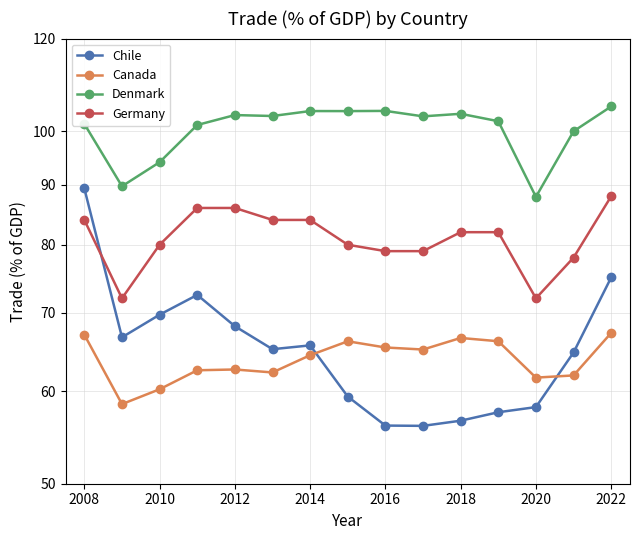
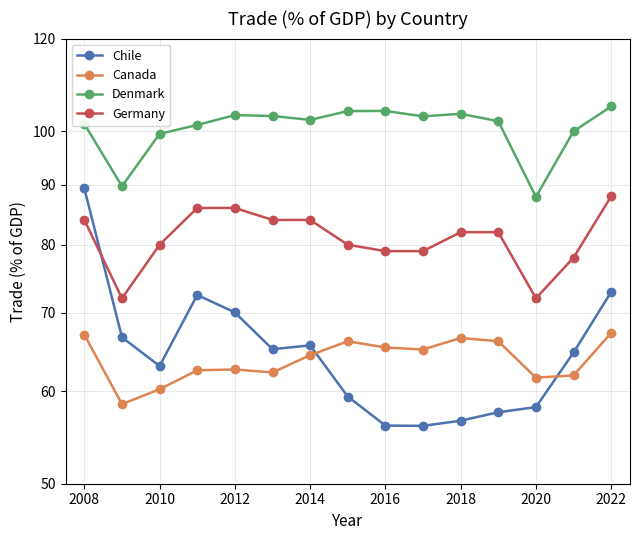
Chile, 2010: 70 -> 63
Denmark, 2010: 94 -> 100
Chile, 2012: 68 -> 70
Denmark, 2014: 104 -> 102
Chile, 2022: 75 -> 73
